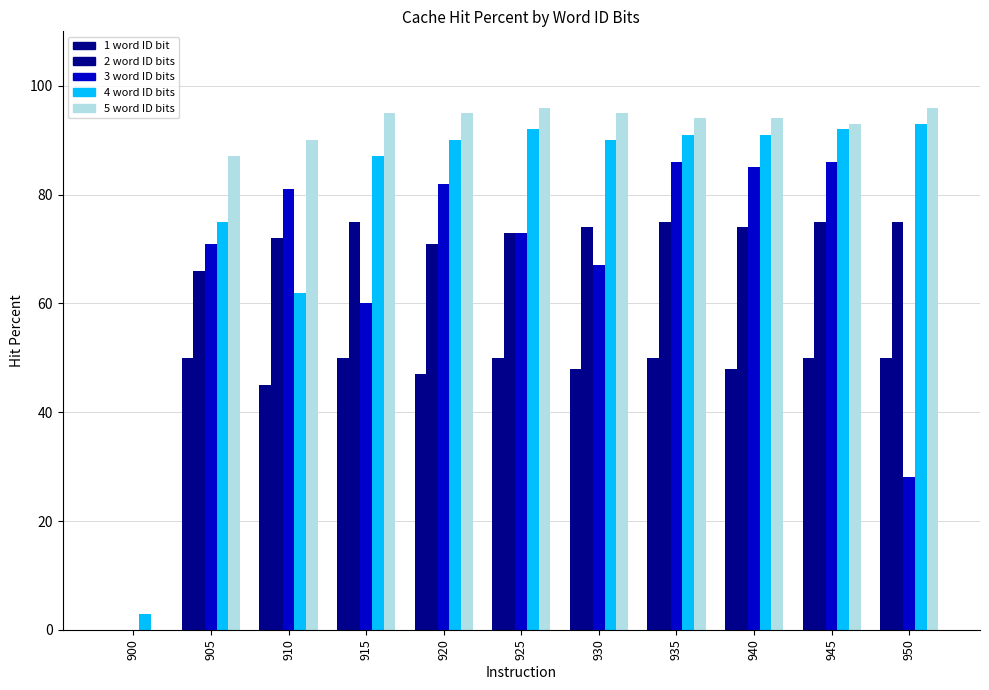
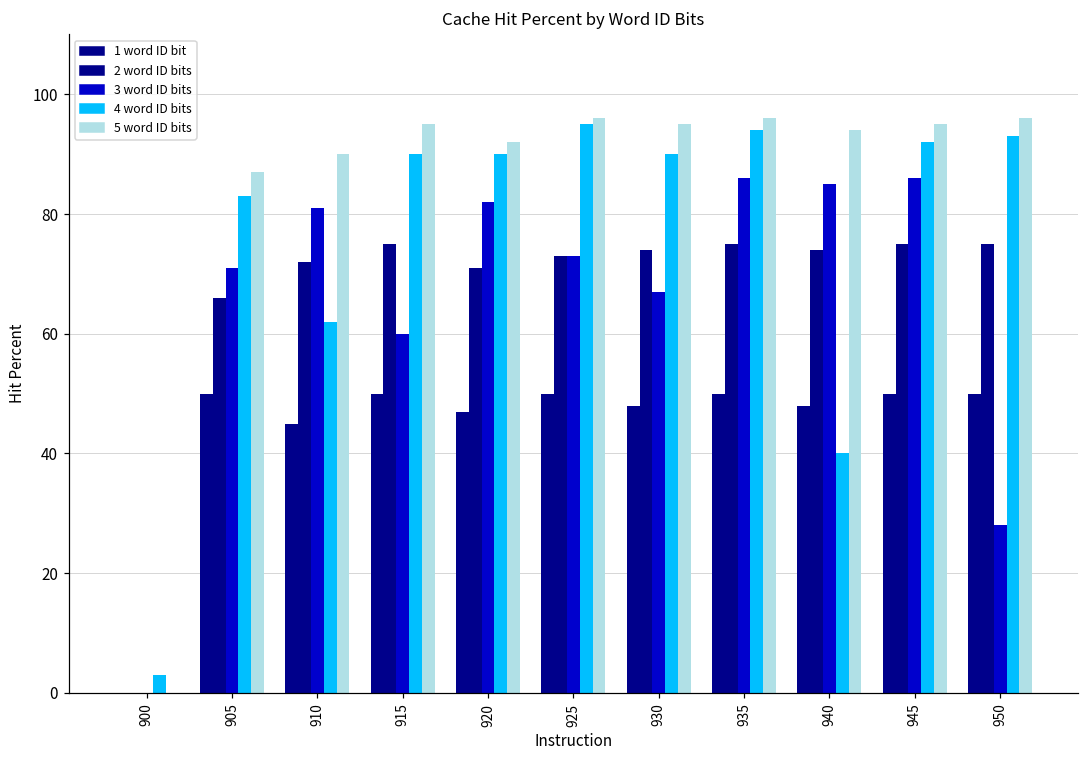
4 word ID bits, 905: 75 -> 83
4 word ID bits, 915: 87 -> 90
5 word ID bits, 920: 95 -> 92
4 word ID bits, 925: 92 -> 95
4 word ID bits, 935: 91 -> 94
5 word ID bits, 935: 94 -> 96
4 word ID bits, 940: 91 -> 40
5 word ID bits, 945: 93 -> 95
